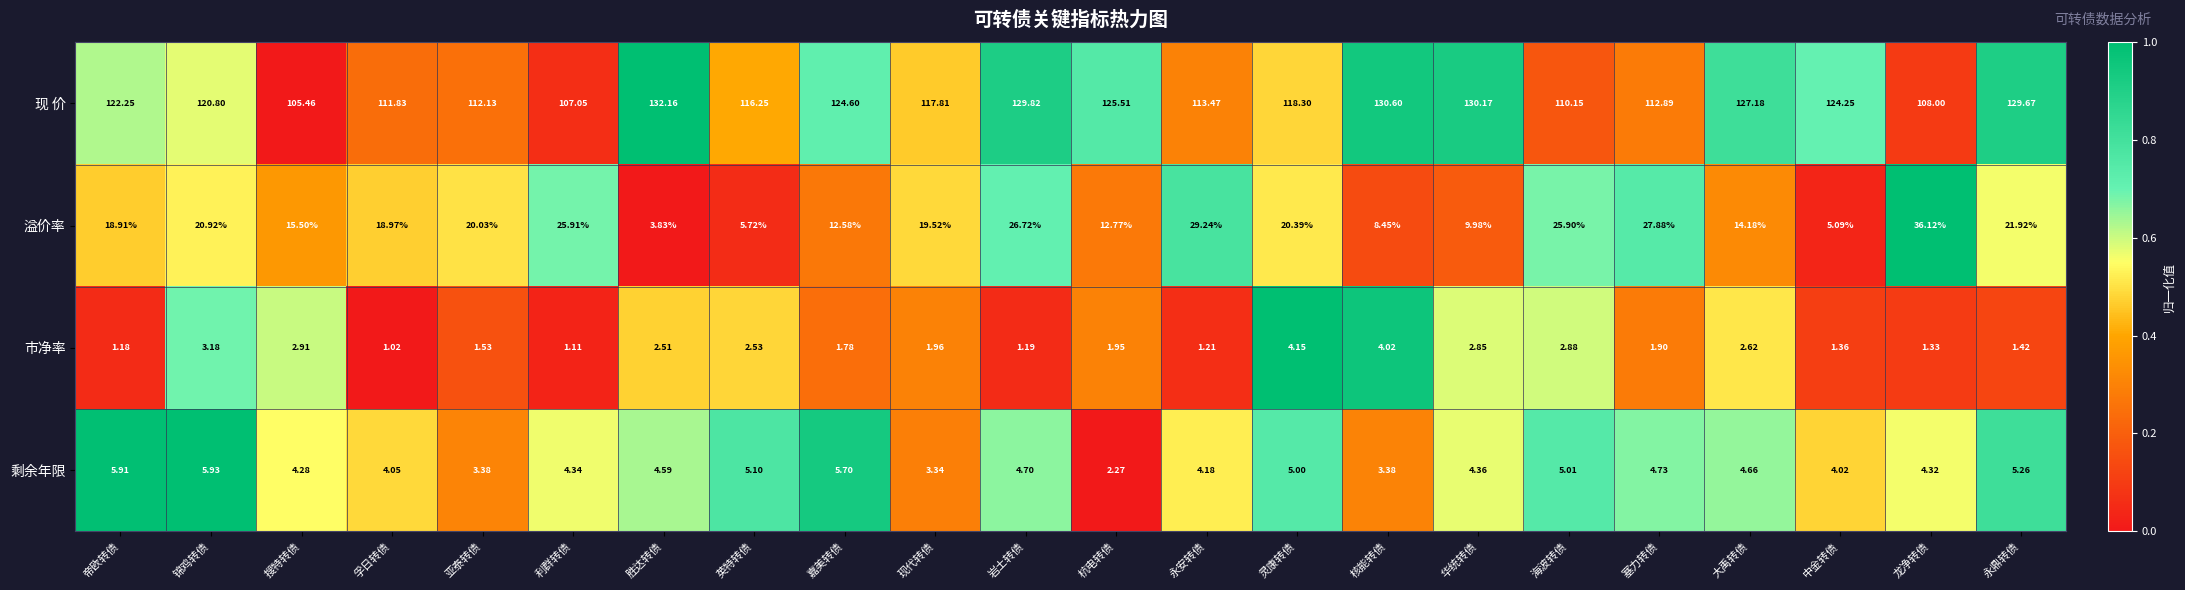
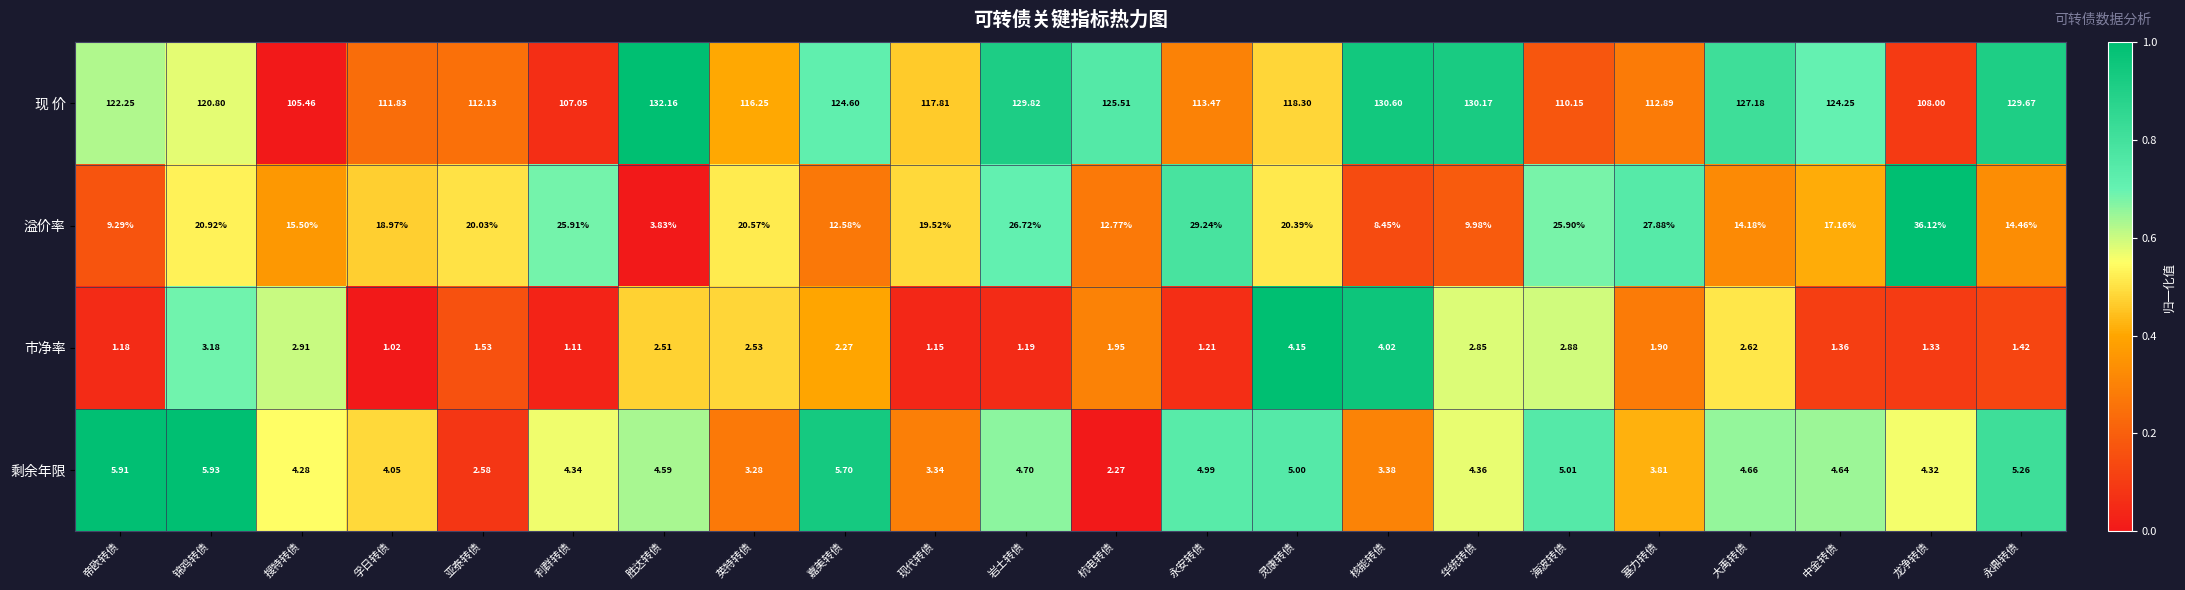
溢价率, 帝欧转债: 18.91% -> 9.29%
溢价率, 英特转债: 5.72% -> 20.57%
溢价率, 中金转债: 5.09% -> 17.16%
溢价率, 永鼎转债: 21.92% -> 14.46%
市净率, 嘉美转债: 1.78 -> 2.27
市净率, 现代转债: 1.96 -> 1.15
剩余年限, 亚泰转债: 3.38 -> 2.58
剩余年限, 英特转债: 5.10 -> 3.28
剩余年限, 永安转债: 4.18 -> 4.99
剩余年限, 塞力转债: 4.73 -> 3.81
剩余年限, 中金转债: 4.02 -> 4.64
